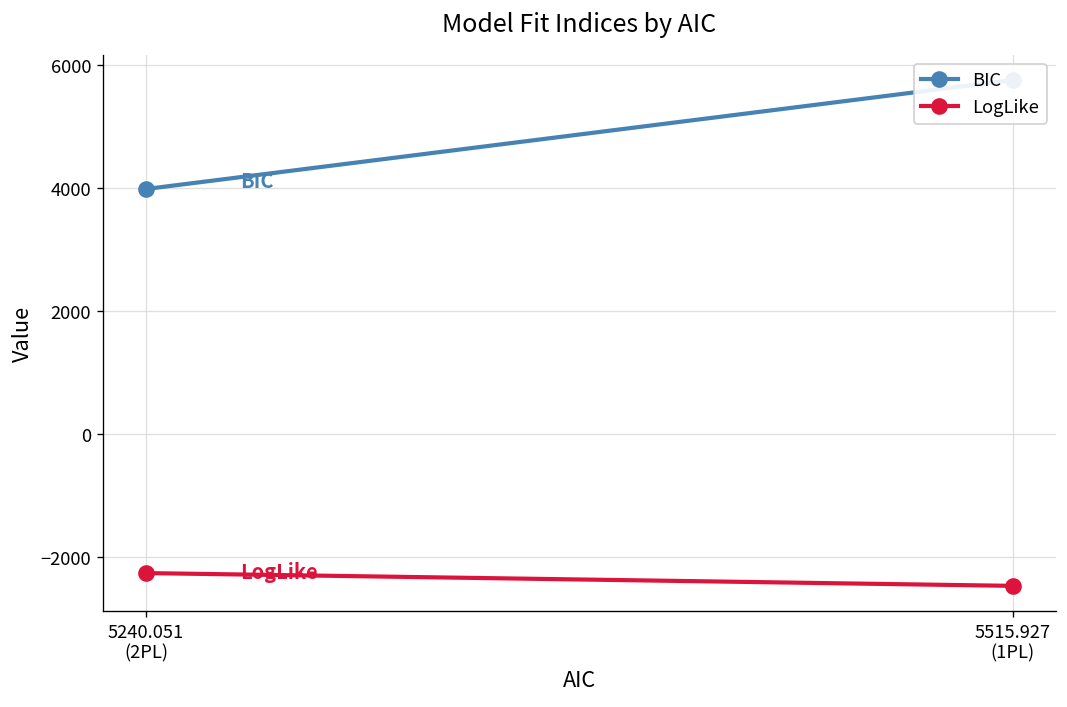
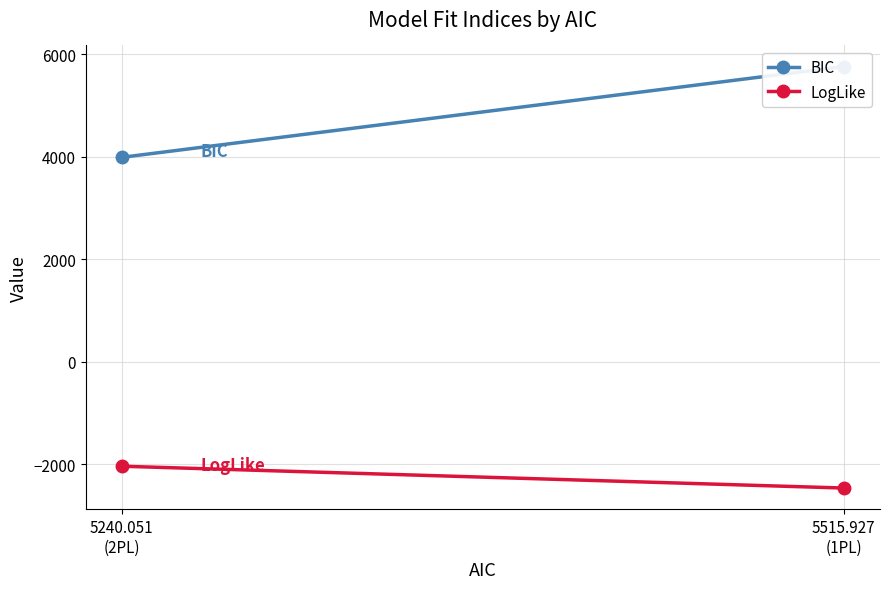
LogLike, 5240.051 (2PL): -2300 -> -2000
